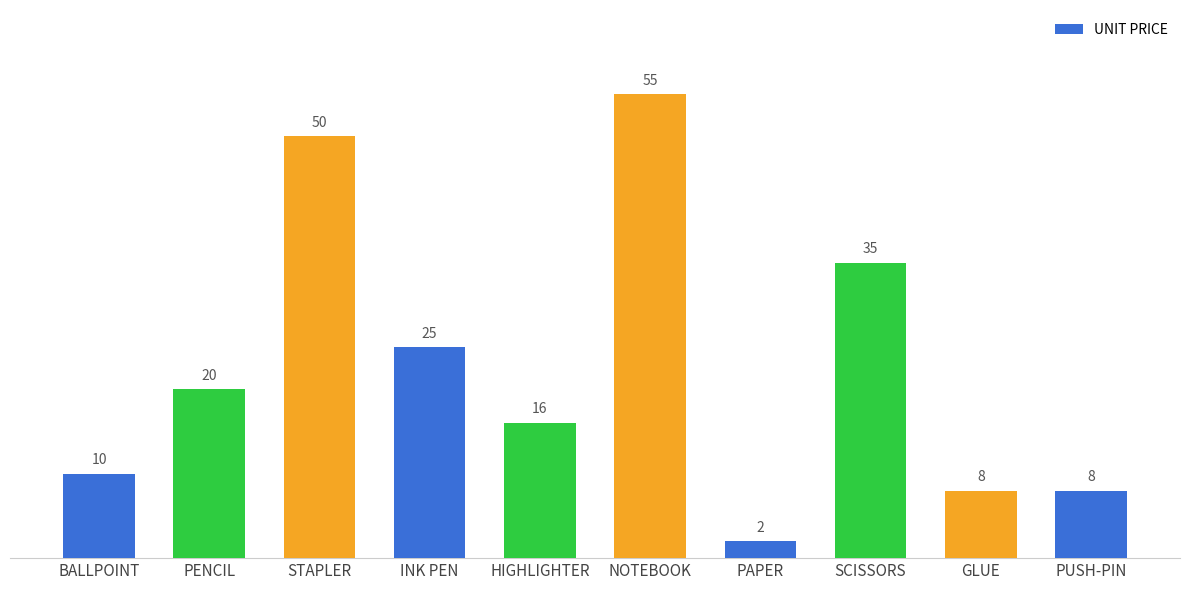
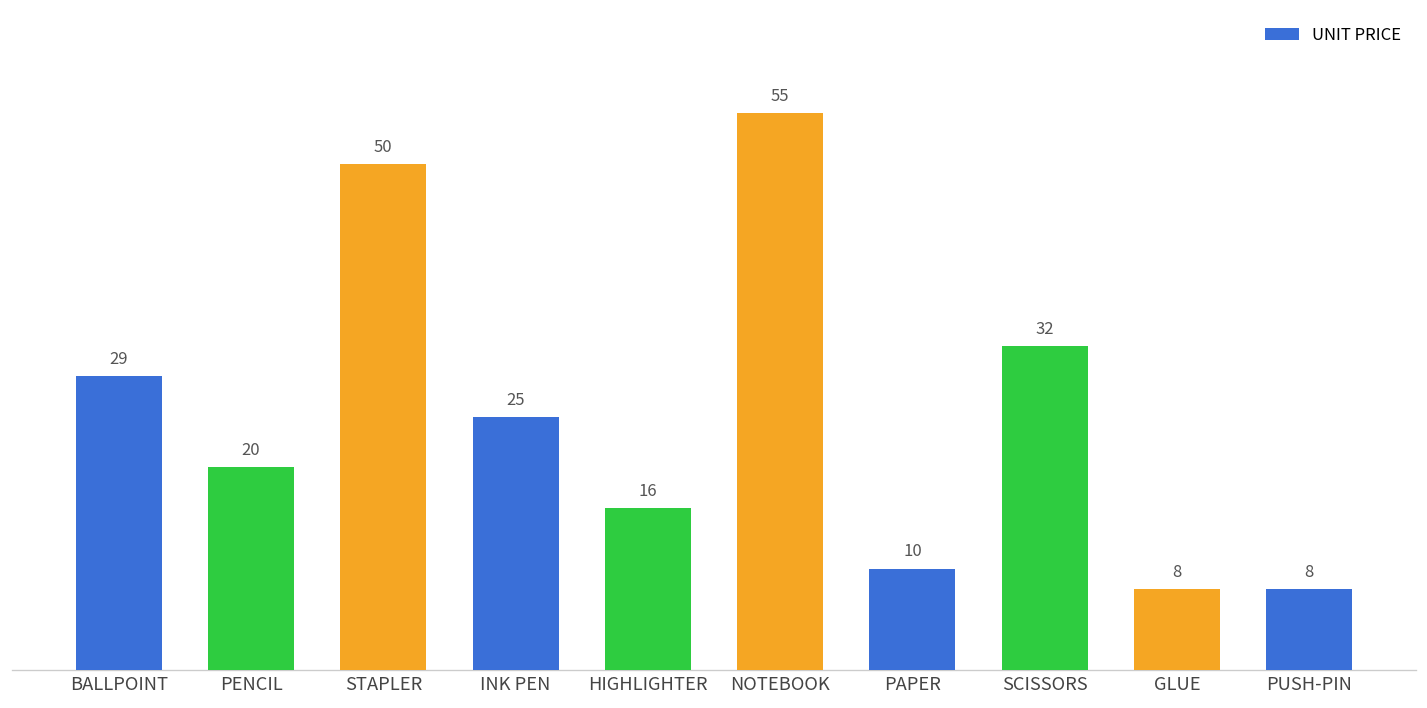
BALLPOINT: 10 -> 29
PAPER: 2 -> 10
SCISSORS: 35 -> 32
